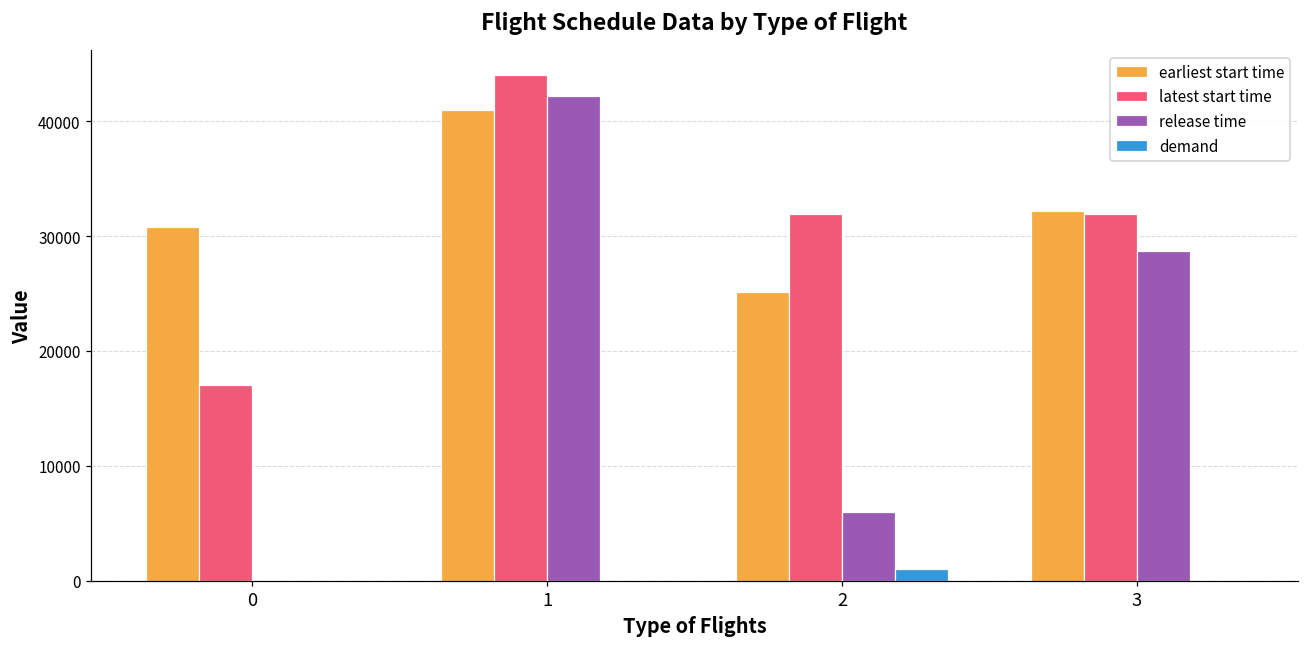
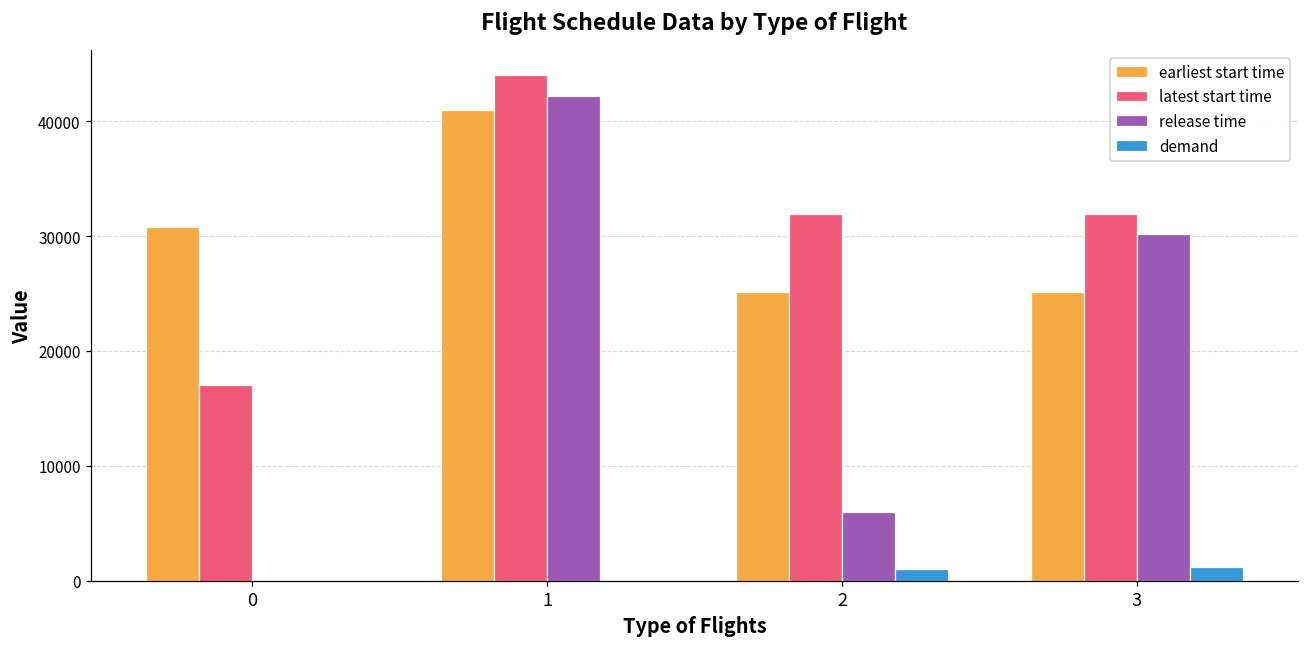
earliest start time, 3: 32200 -> 25100
release time, 3: 28700 -> 30200
demand, 3: 0 -> 1200
